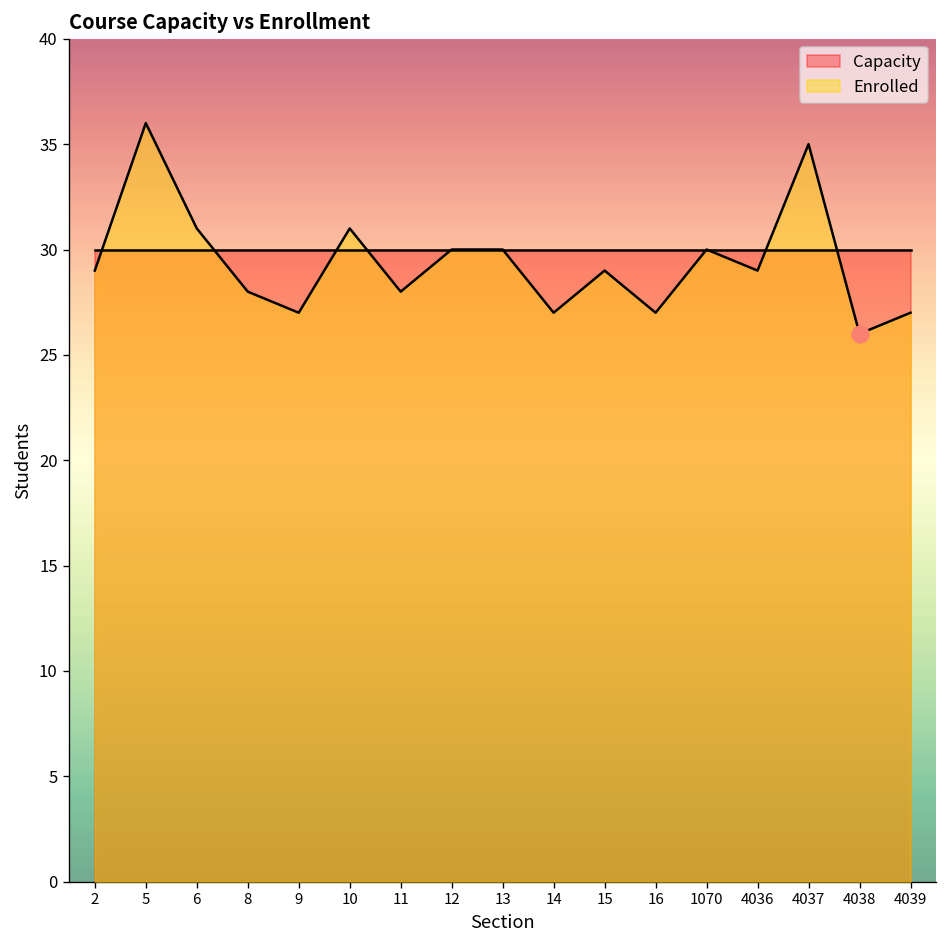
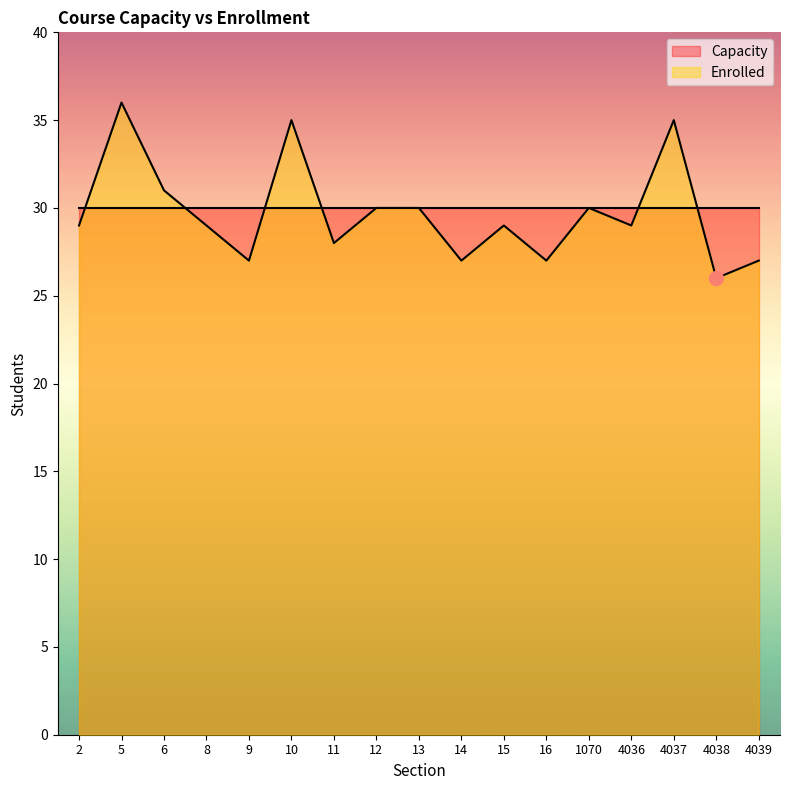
Enrolled, 8: 28 -> 29
Enrolled, 10: 31 -> 35
